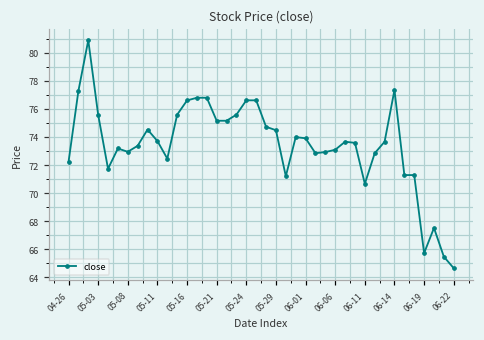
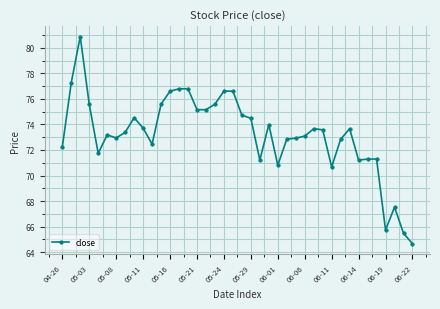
06-01: 73.9 -> 70.8
06-14: 77.3 -> 71.2
